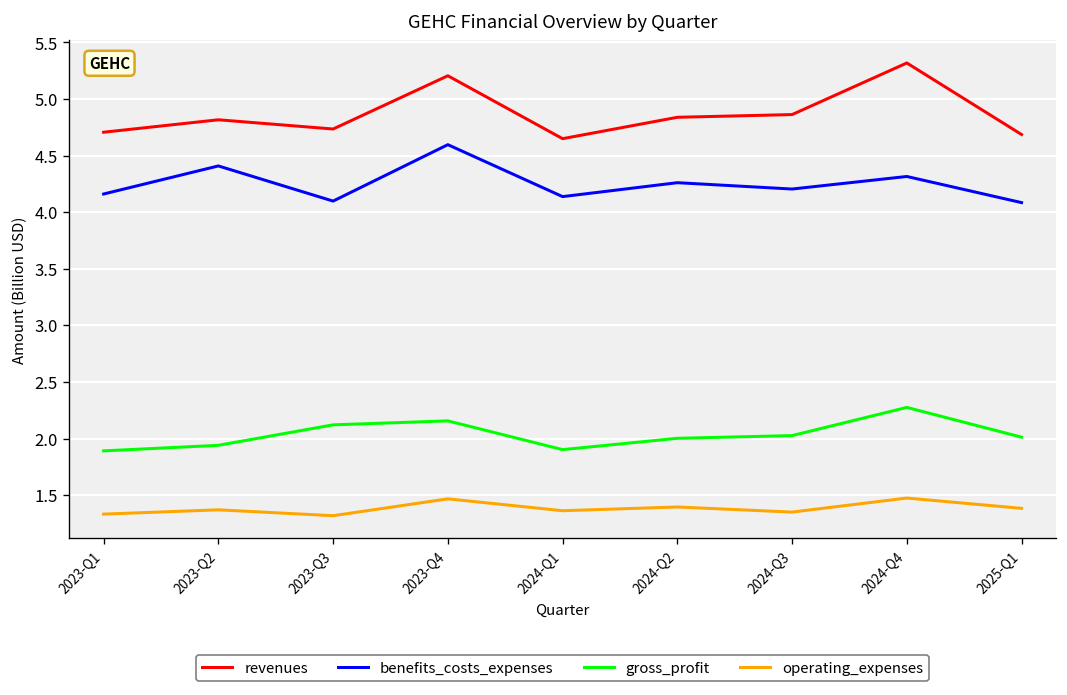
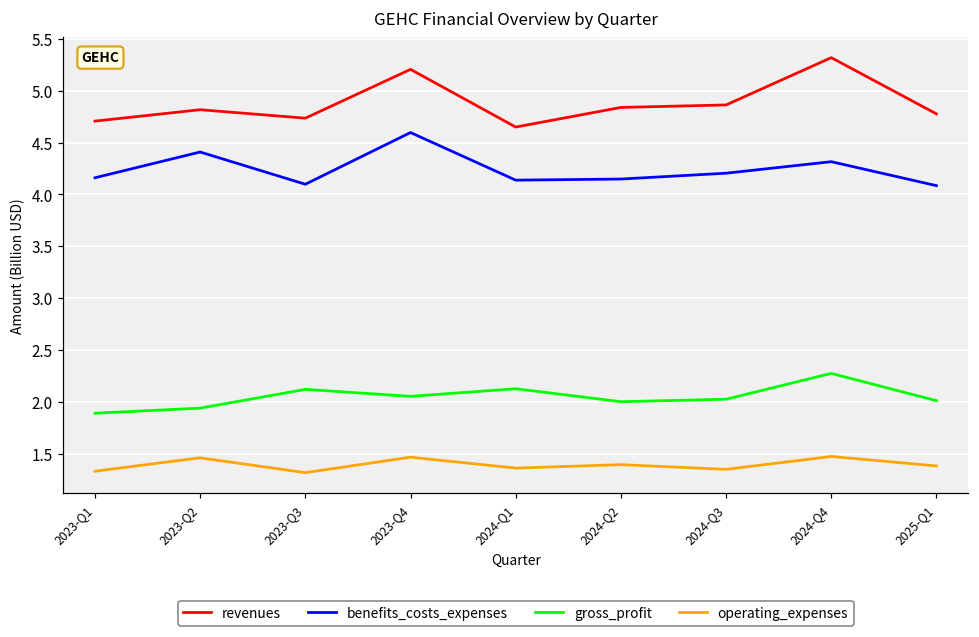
operating_expenses, 2023-Q2: 1.4 -> 1.5
gross_profit, 2023-Q4: 2.2 -> 2.1
gross_profit, 2024-Q1: 1.9 -> 2.1
benefits_costs_expenses, 2024-Q2: 4.3 -> 4.1
revenues, 2025-Q1: 4.7 -> 4.8
